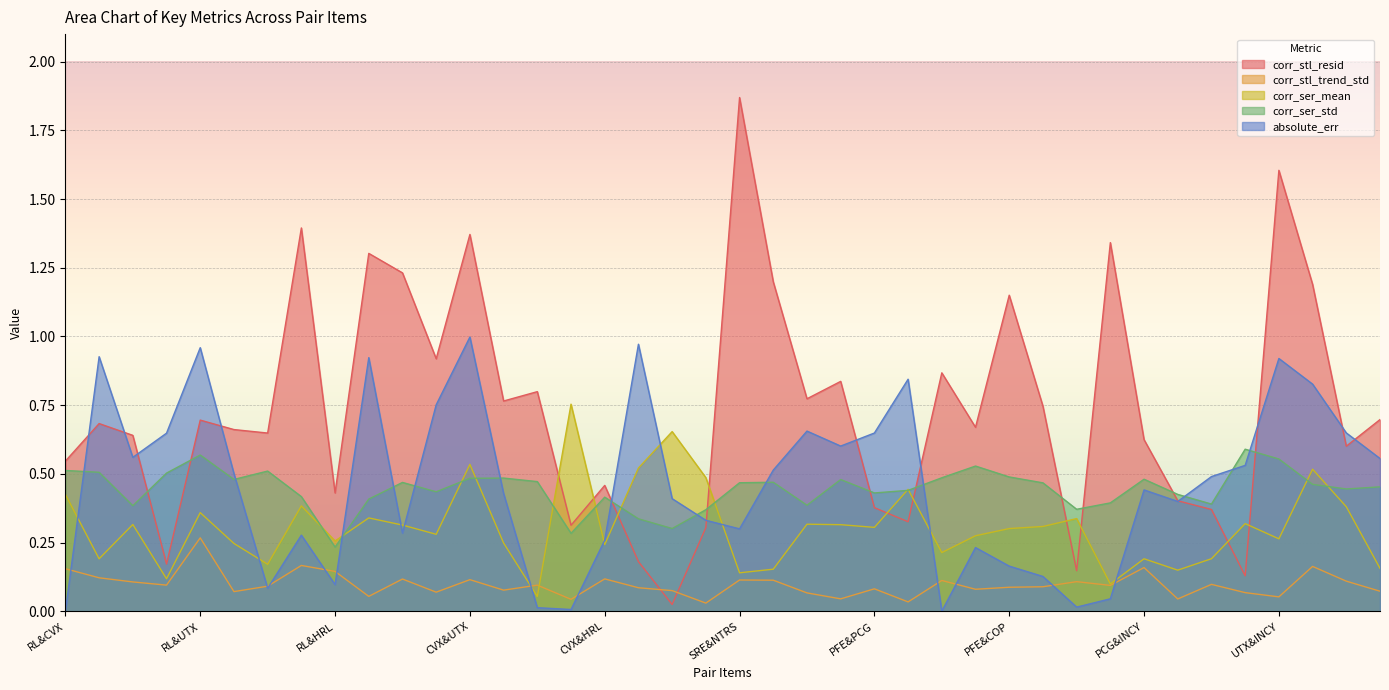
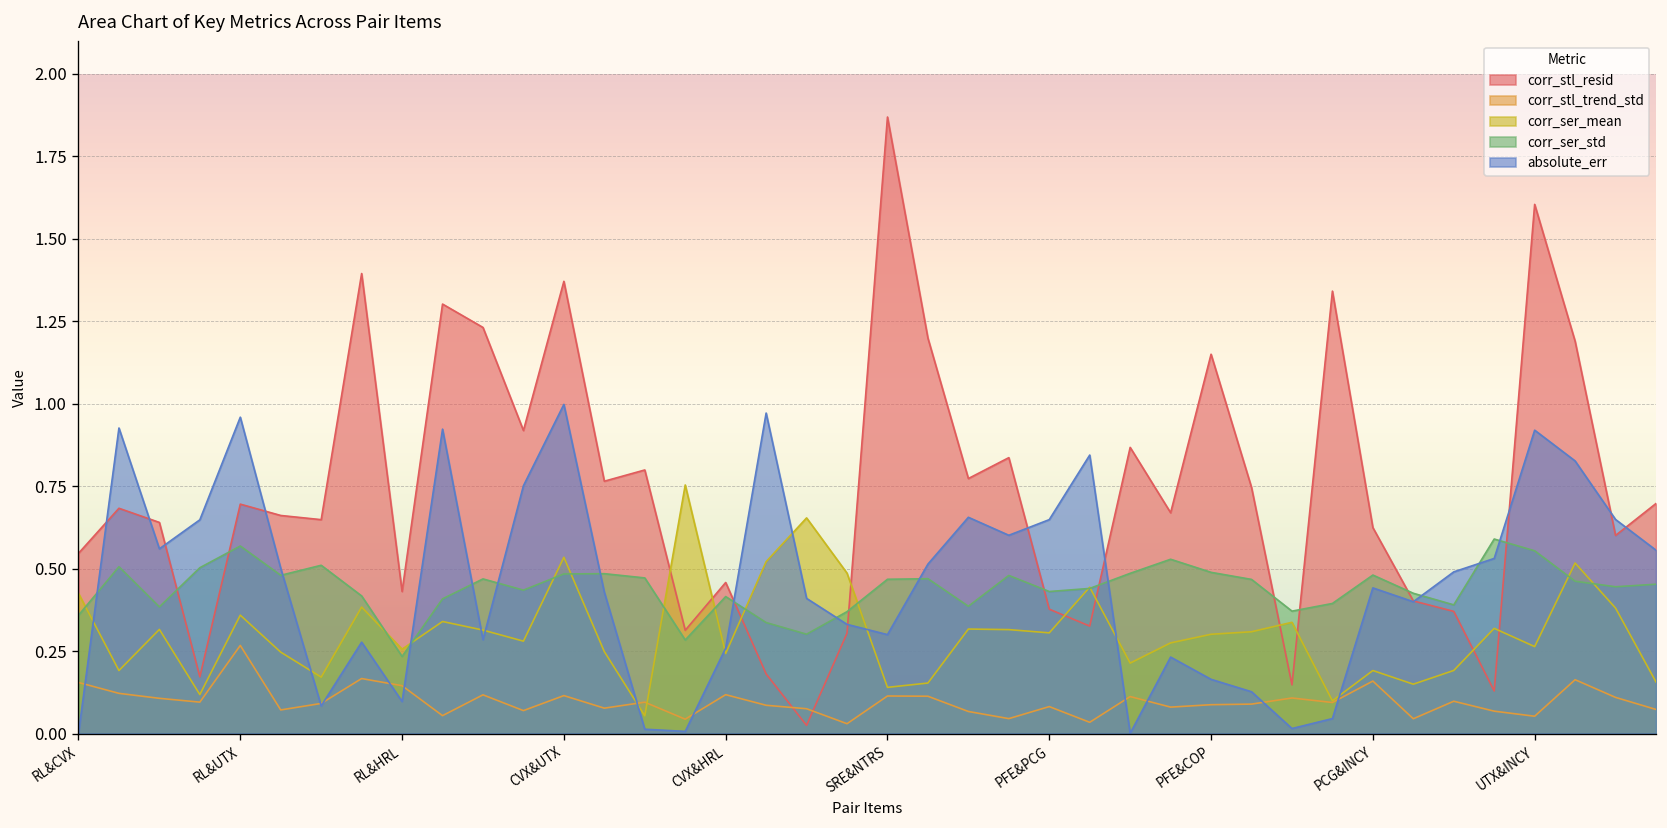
corr_ser_std, RL&CVX: 0.51 -> 0.36
